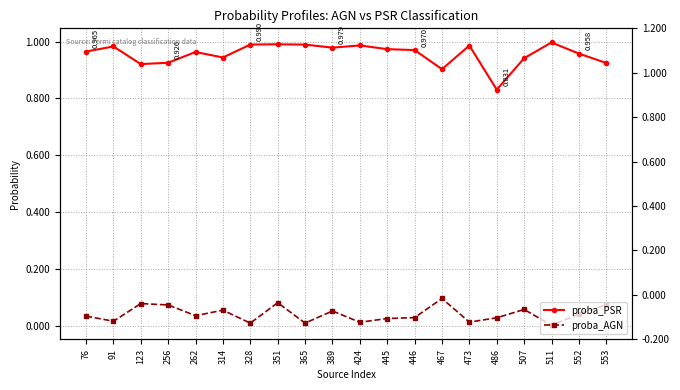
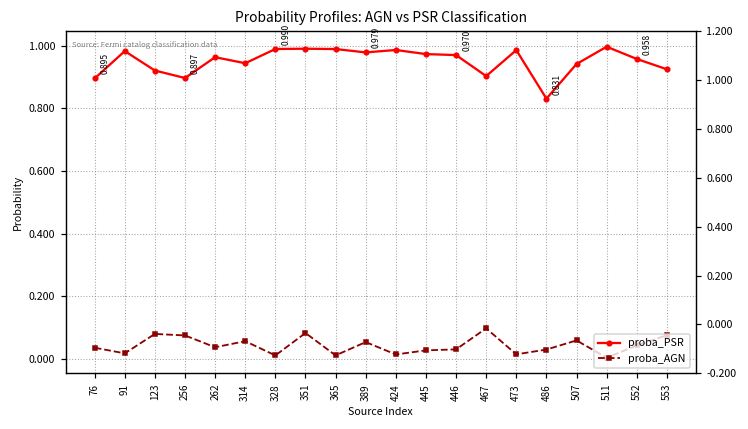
proba_PSR, 76: 0.965 -> 0.895
proba_PSR, 256: 0.926 -> 0.897
